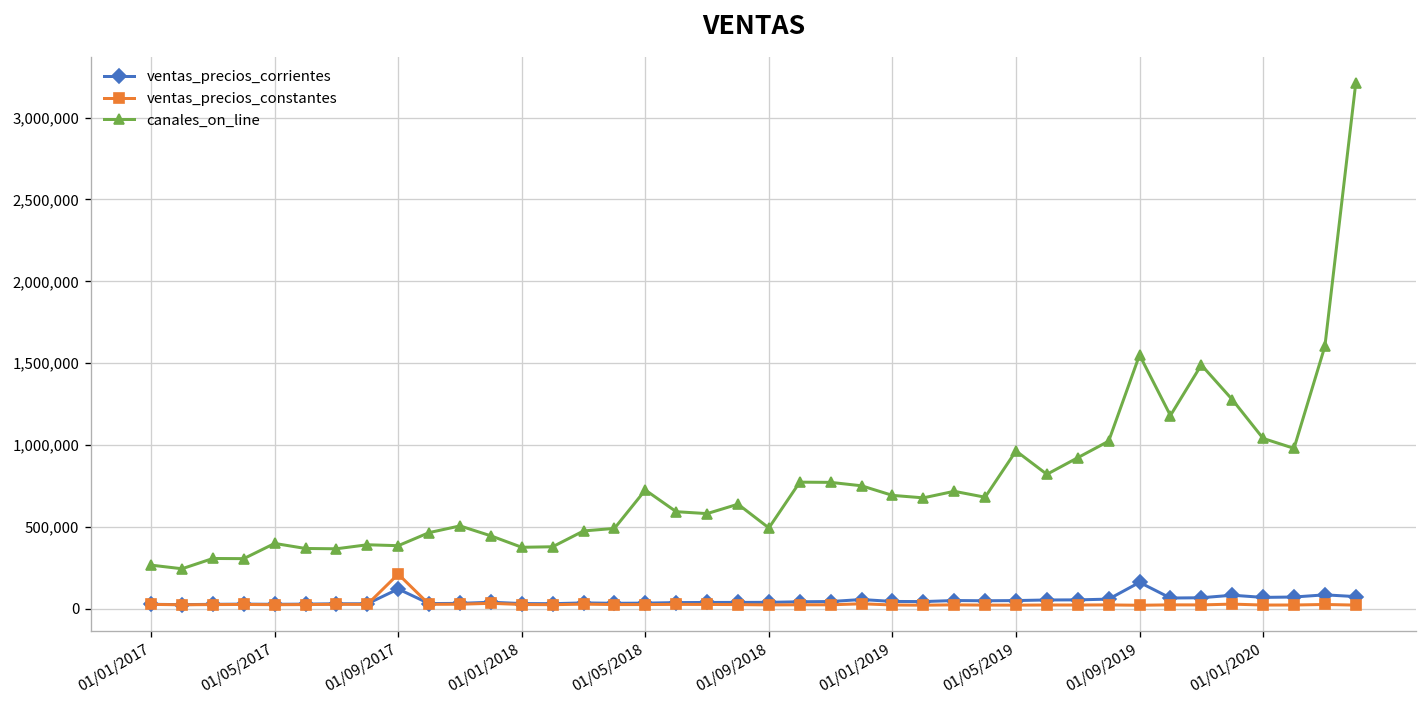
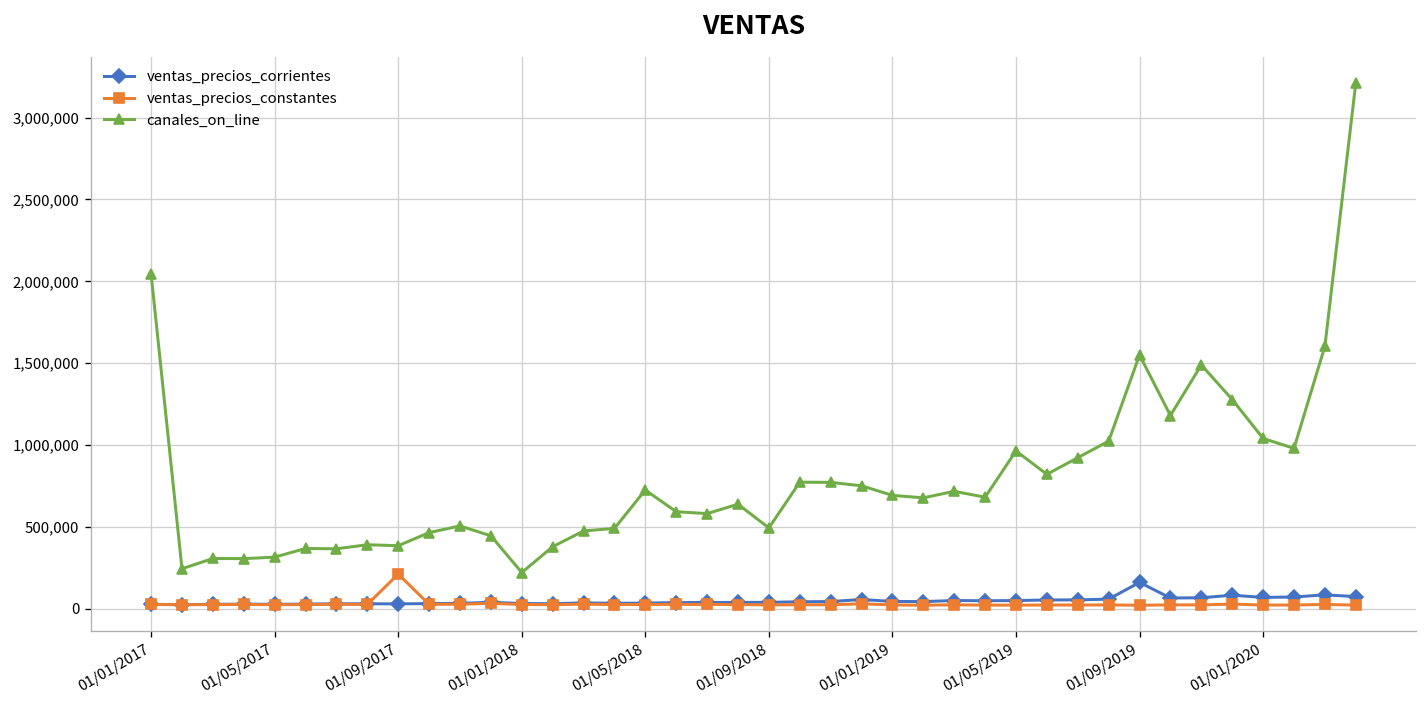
canales_on_line, 01/01/2017: 270,000 -> 2,040,000
canales_on_line, 01/05/2017: 400,000 -> 320,000
ventas_precios_corrientes, 01/09/2017: 120,000 -> 30,000
canales_on_line, 01/01/2018: 380,000 -> 220,000
